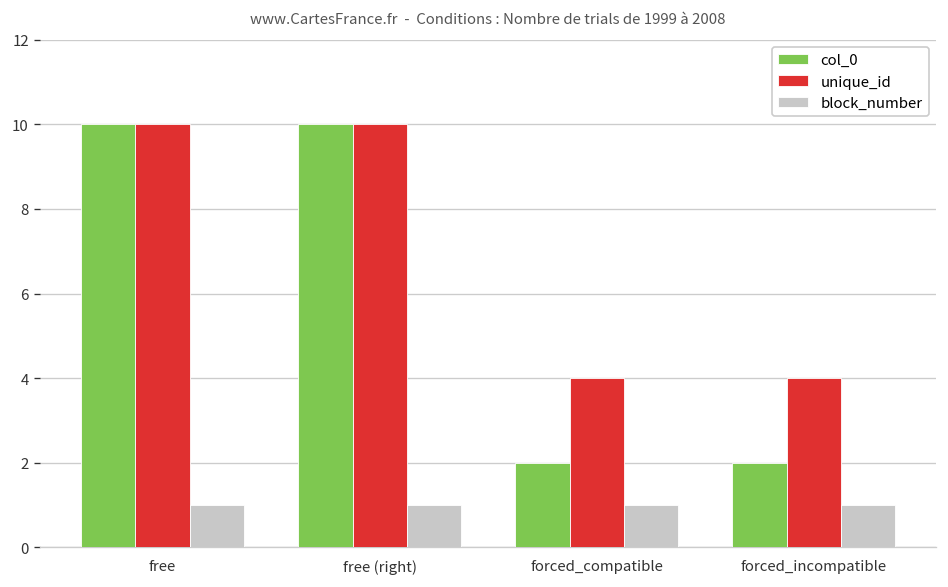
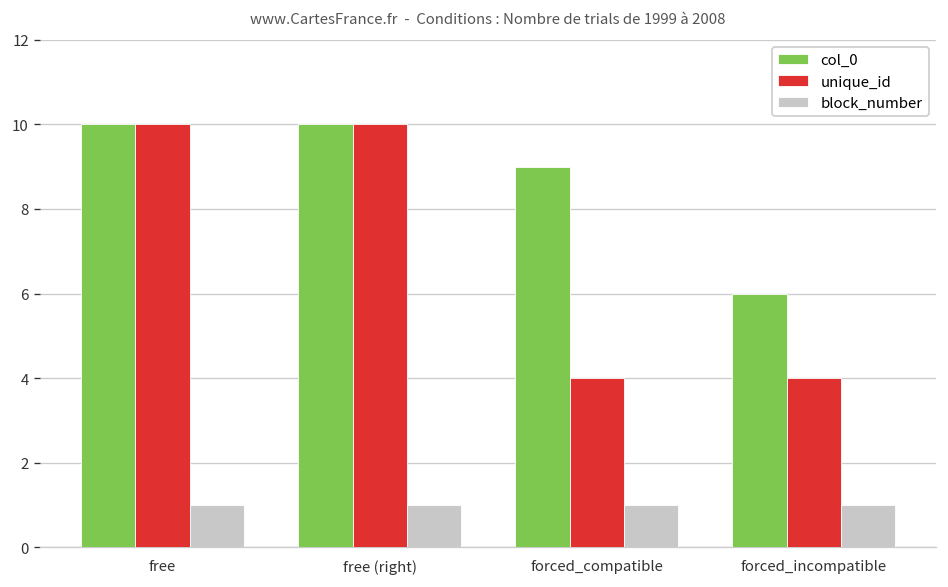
col_0, forced_compatible: 2 -> 9
col_0, forced_incompatible: 2 -> 6
